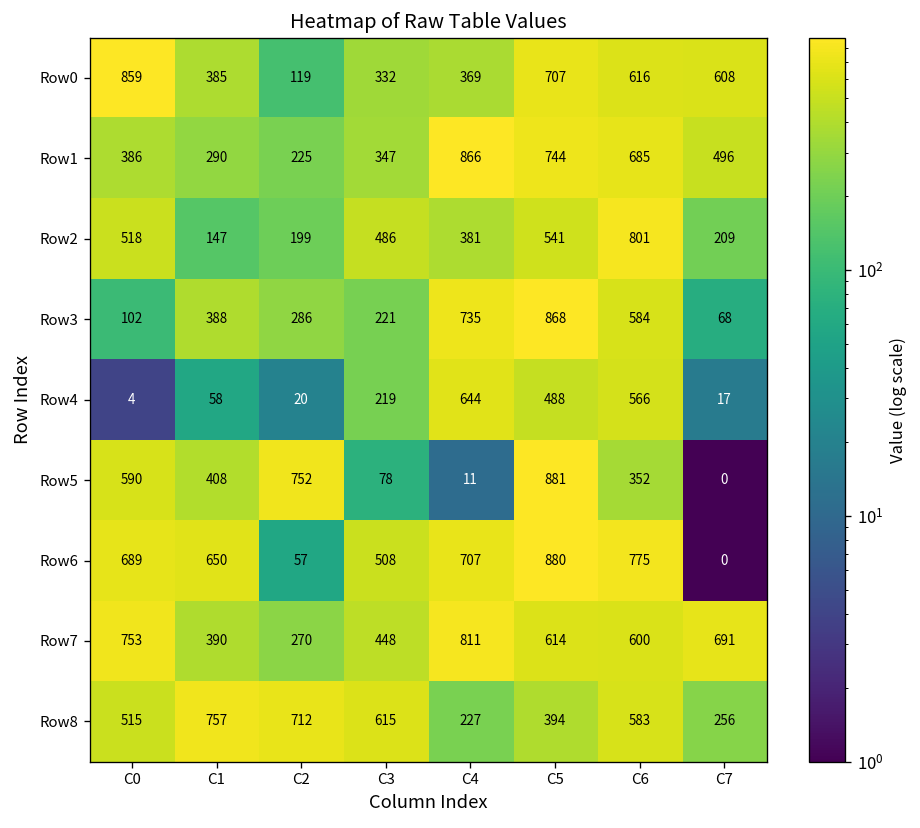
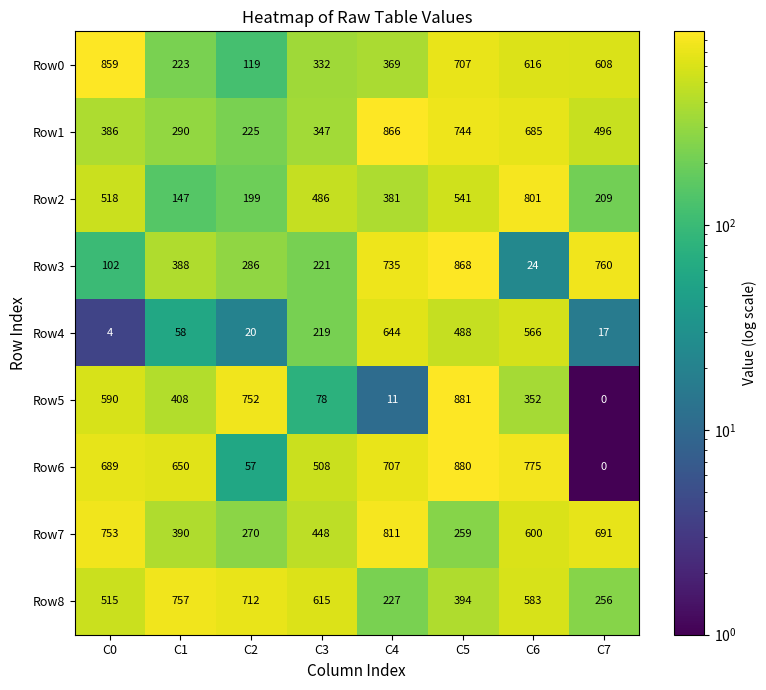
Row0, C1: 385 -> 223
Row3, C6: 584 -> 24
Row3, C7: 68 -> 760
Row7, C5: 614 -> 259
